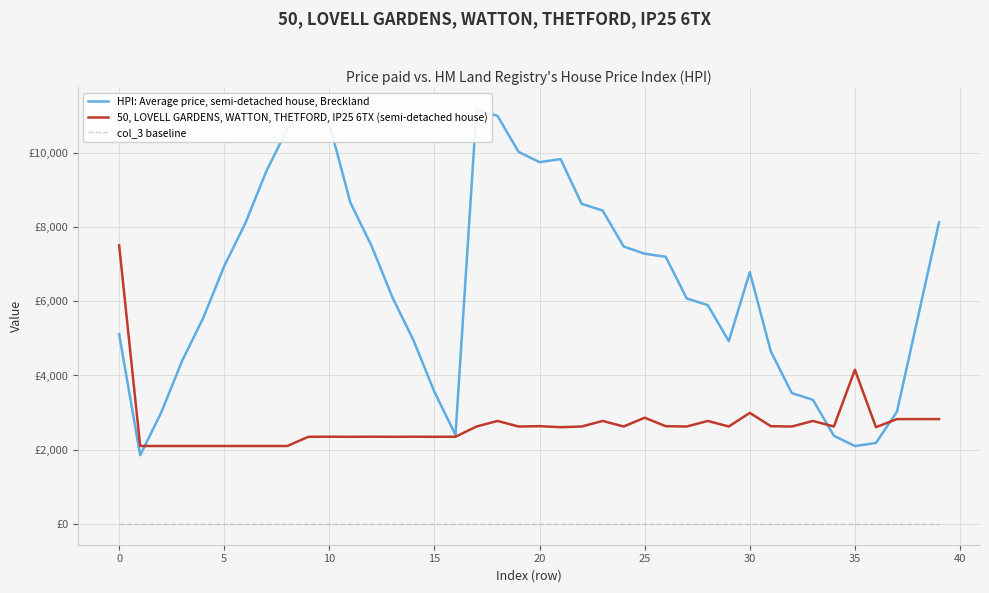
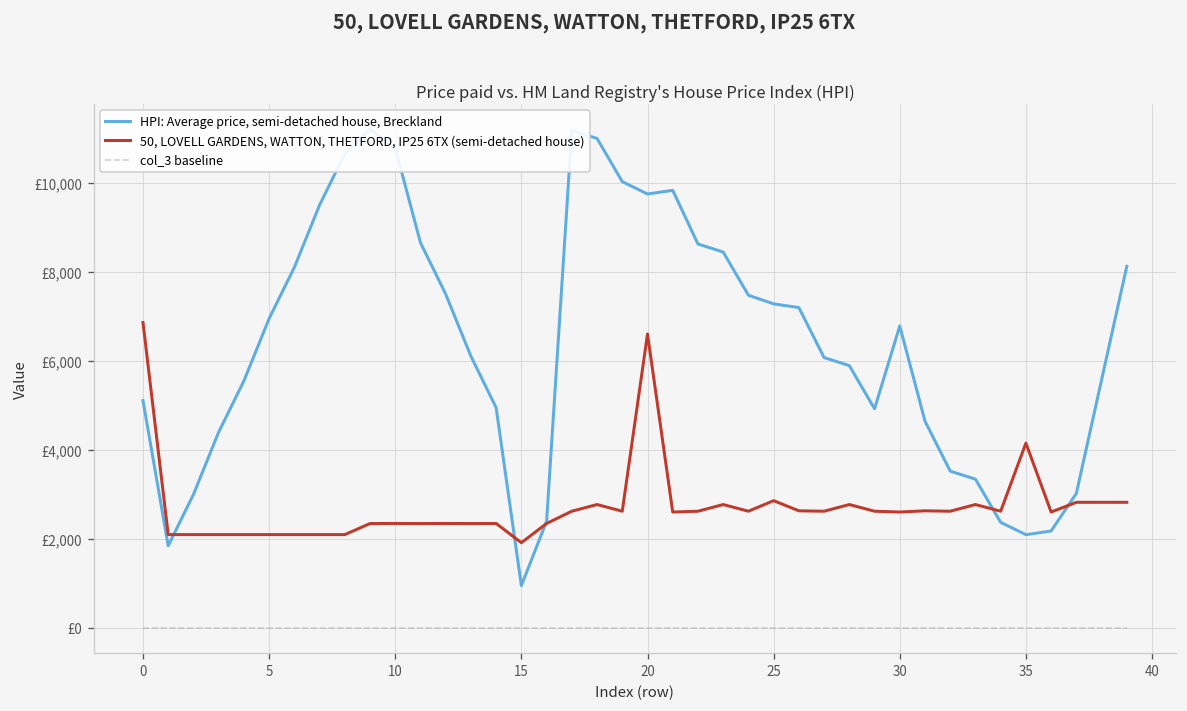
50, LOVELL GARDENS, WATTON, THETFORD, IP25 6TX (semi-detached house), 0: £7,500 -> £6,900
HPI: Average price, semi-detached house, Breckland, 15: £3,600 -> £1,000
50, LOVELL GARDENS, WATTON, THETFORD, IP25 6TX (semi-detached house), 15: £2,300 -> £1,900
50, LOVELL GARDENS, WATTON, THETFORD, IP25 6TX (semi-detached house), 20: £2,600 -> £6,600
50, LOVELL GARDENS, WATTON, THETFORD, IP25 6TX (semi-detached house), 30: £3,000 -> £2,600
